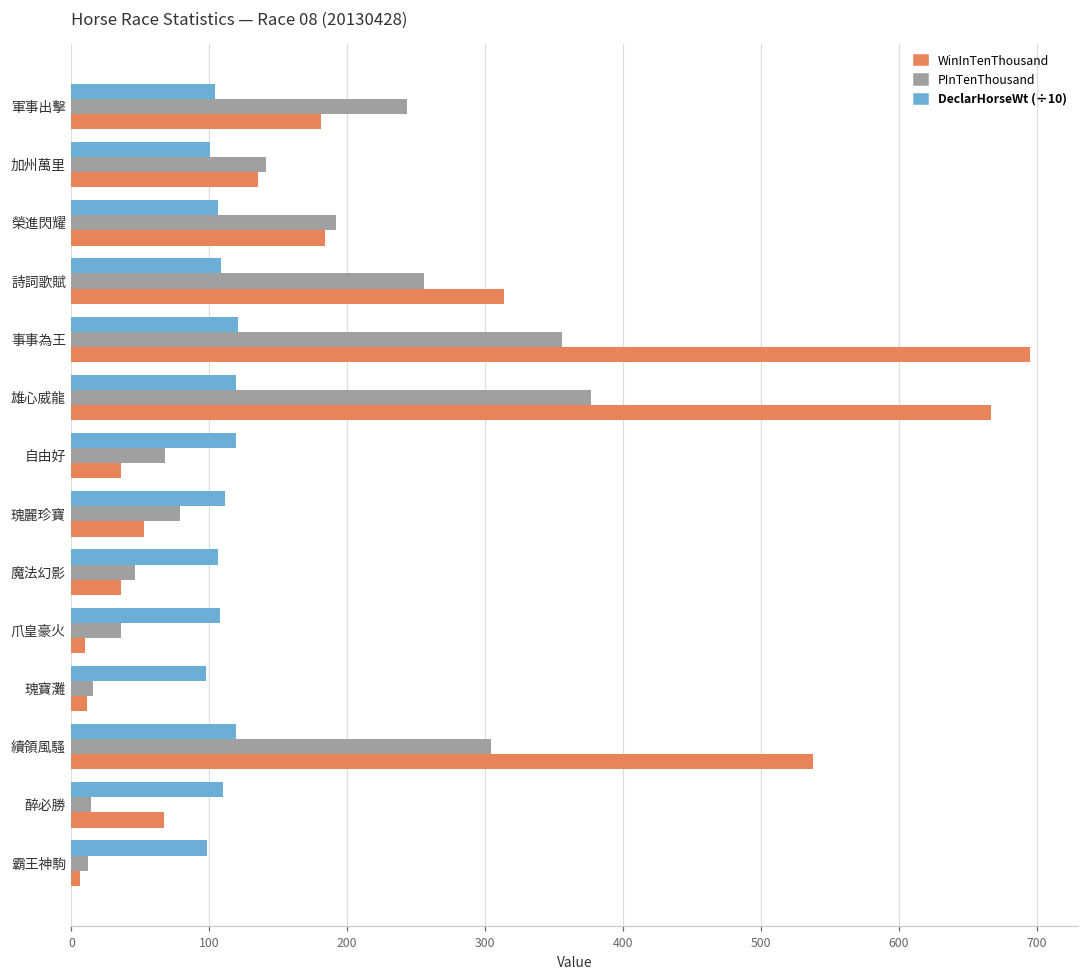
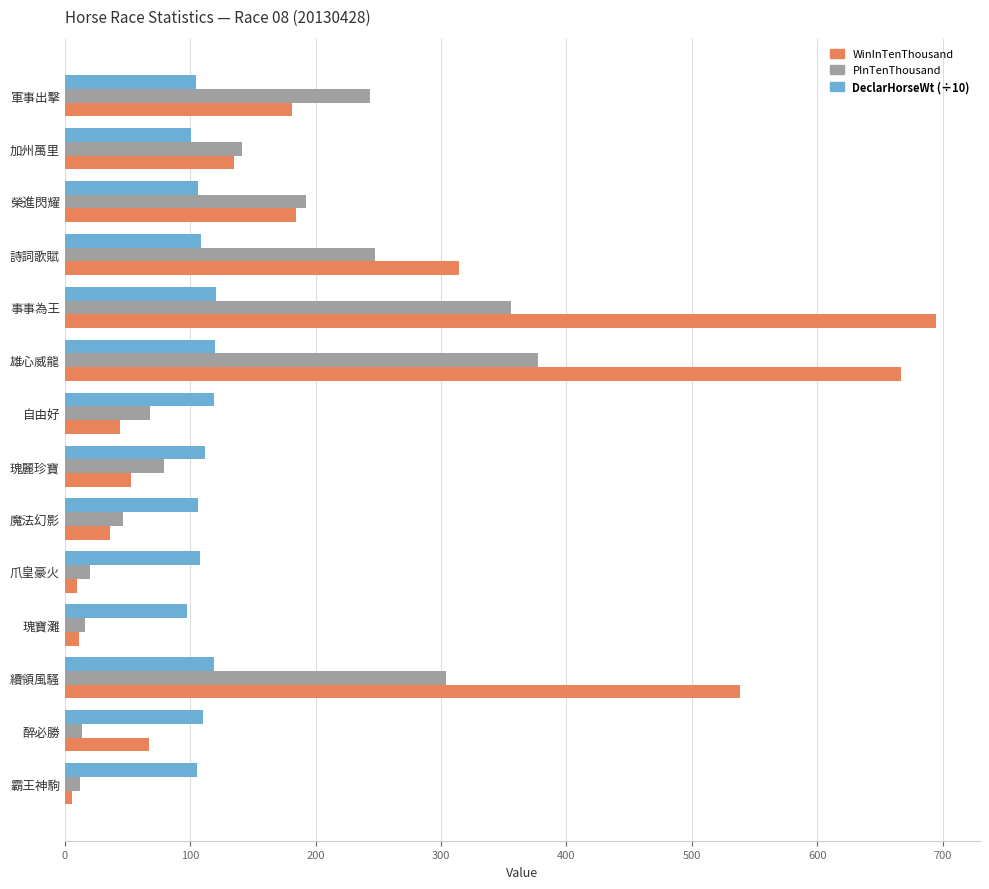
PInTenThousand, 詩詞歌賦: 256 -> 247
WinInTenThousand, 自由好: 36 -> 44
PInTenThousand, 爪皇豪火: 36 -> 20
DeclarHorseWt (÷10), 霸王神駒: 99 -> 105
